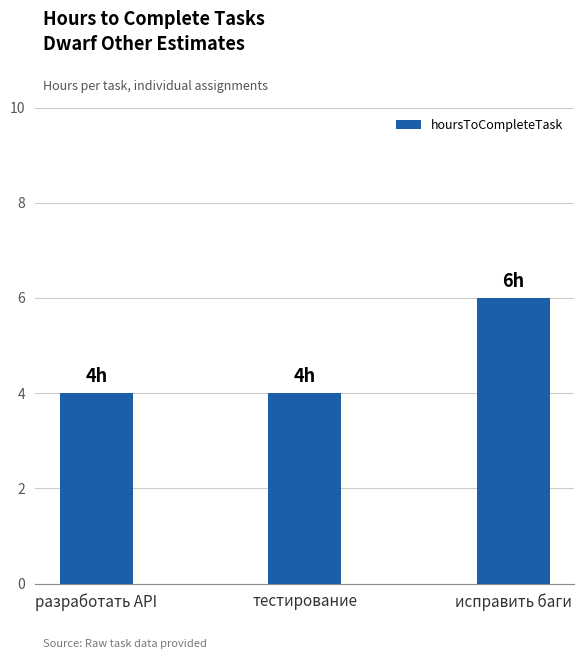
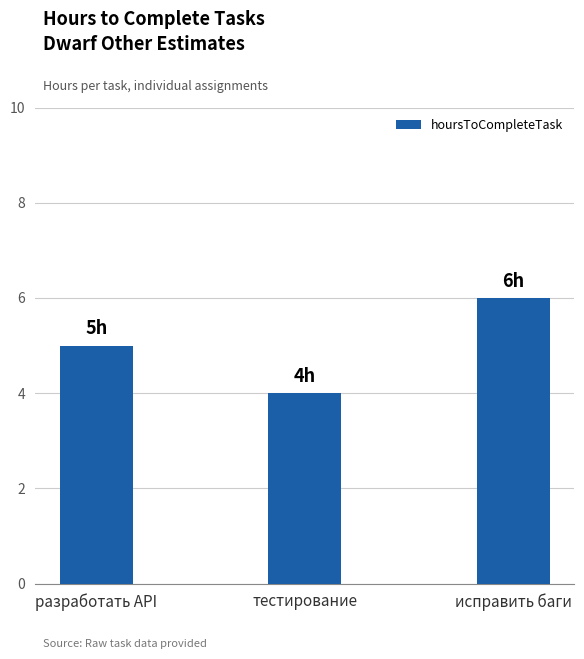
разработать API: 4h -> 5h
